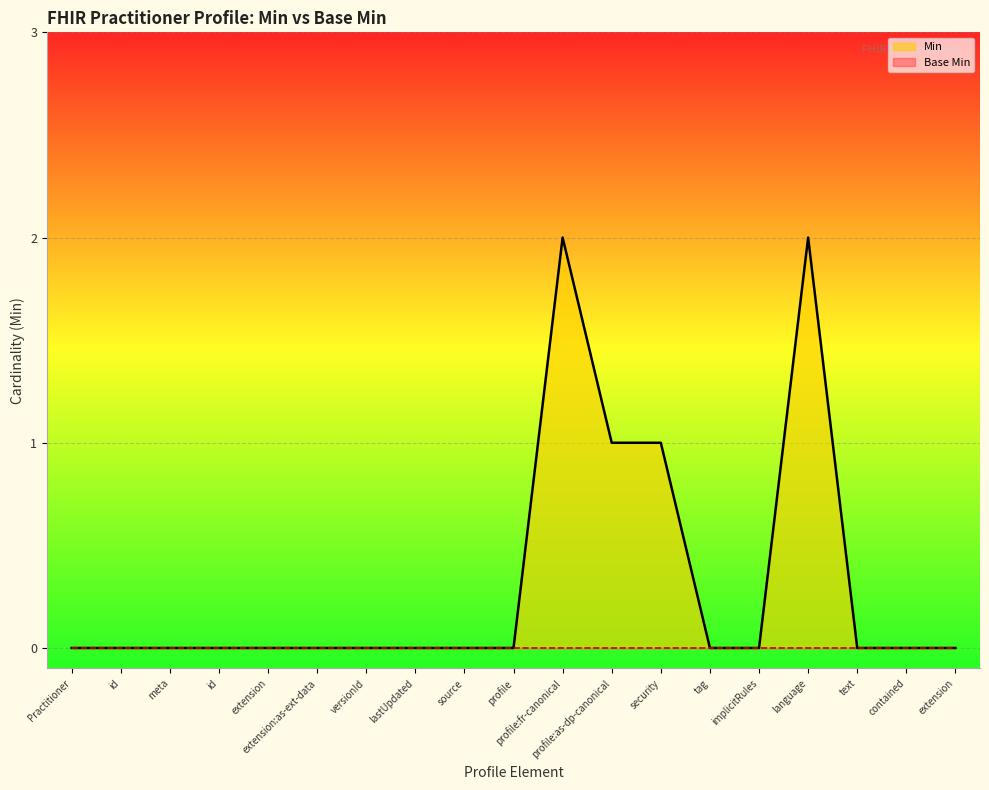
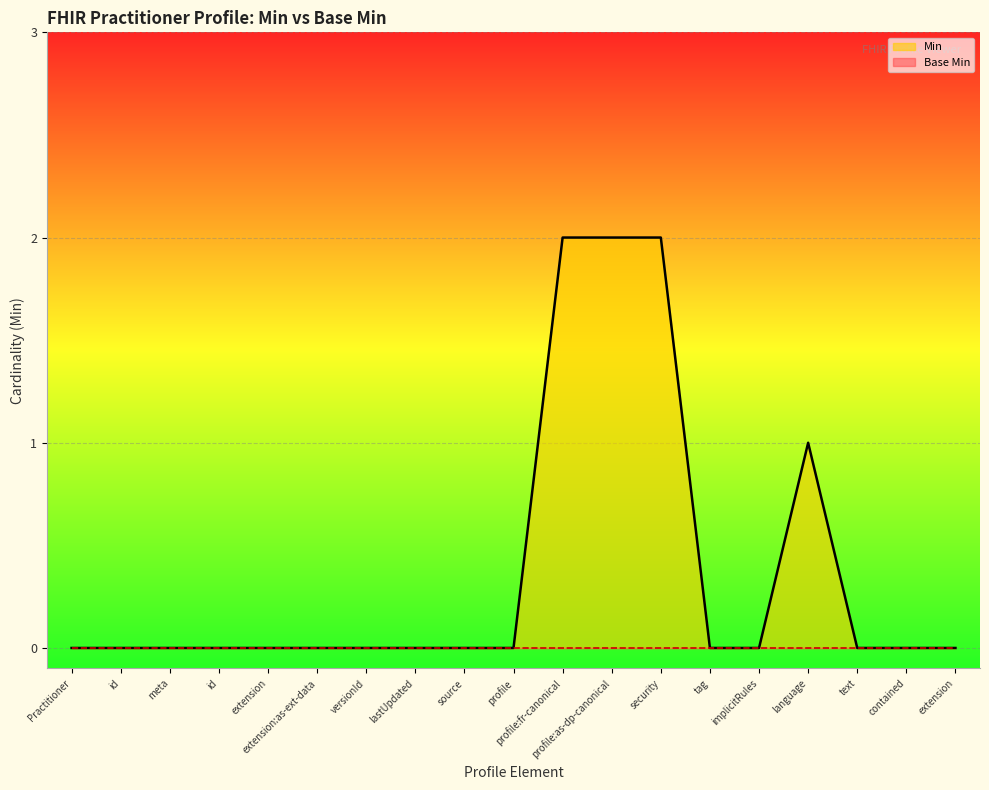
Min, profile:as-dp-canonical: 1 -> 2
Min, security: 1 -> 2
Min, language: 2 -> 1
